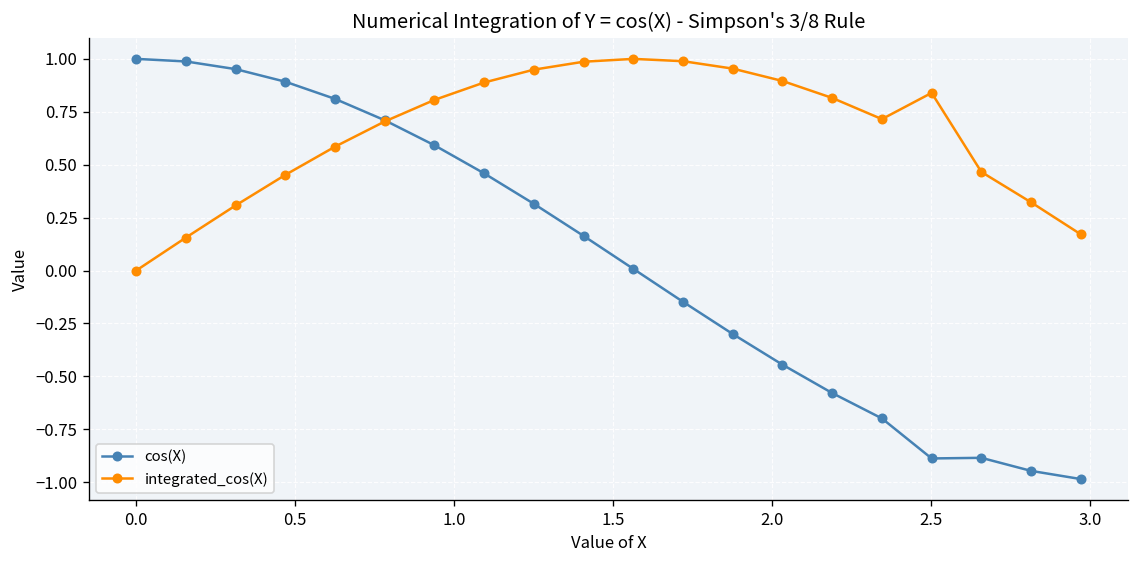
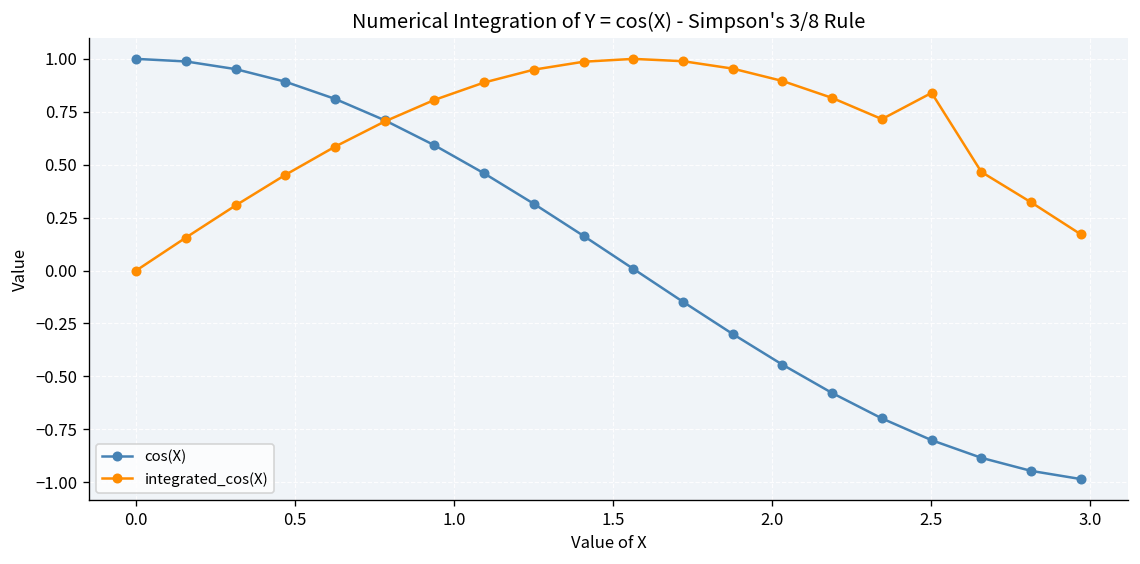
cos(X), 2.5: -0.89 -> -0.80
